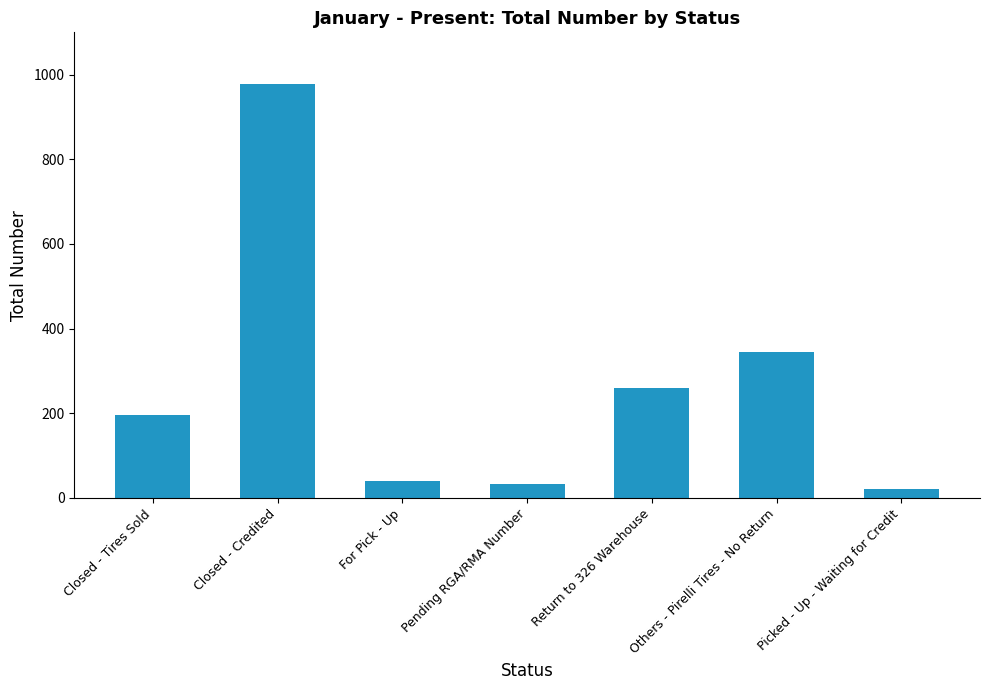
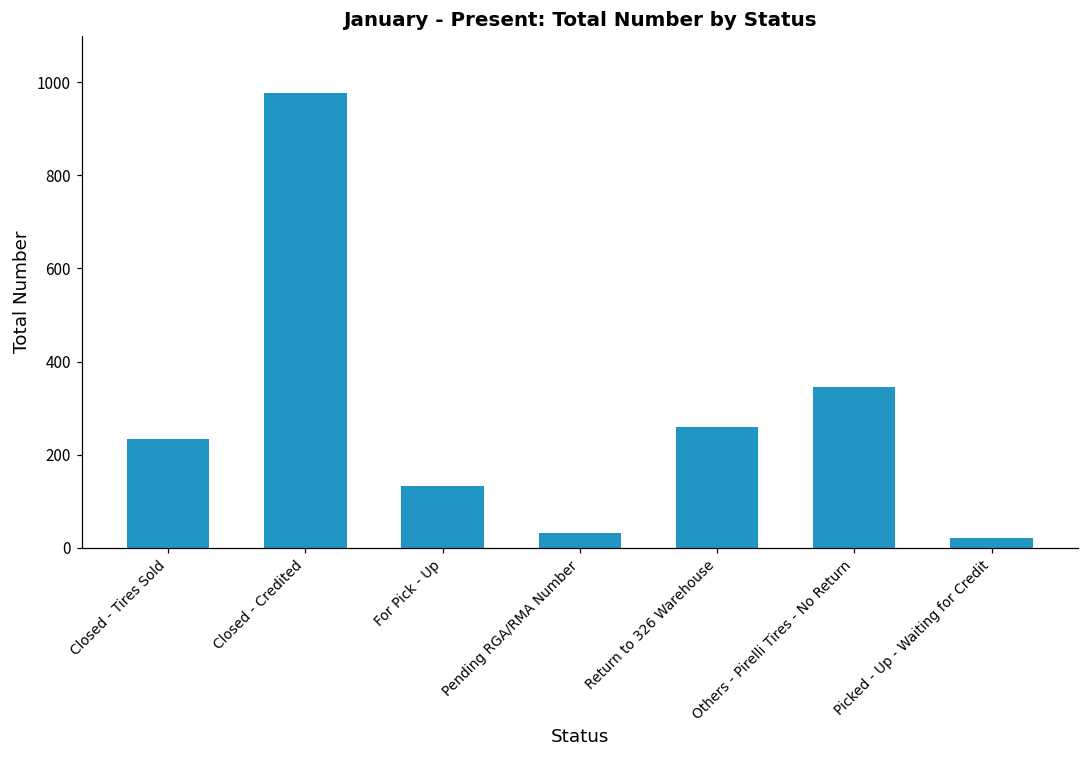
Closed - Tires Sold: 200 -> 230
For Pick - Up: 40 -> 130
